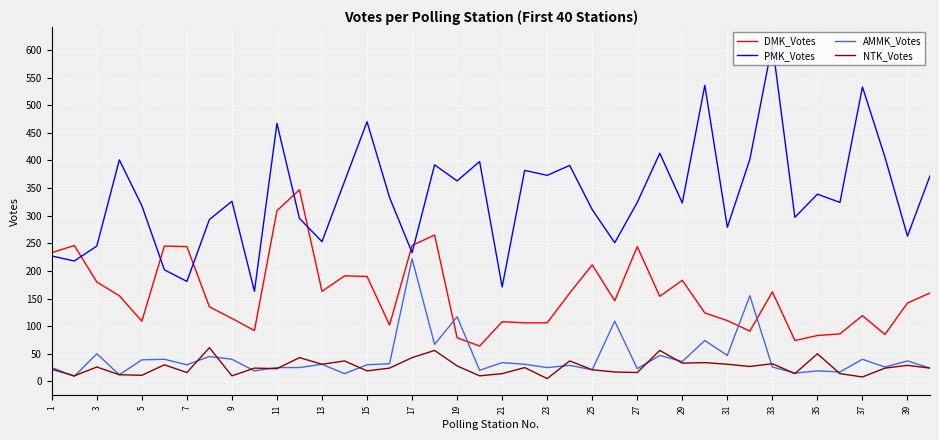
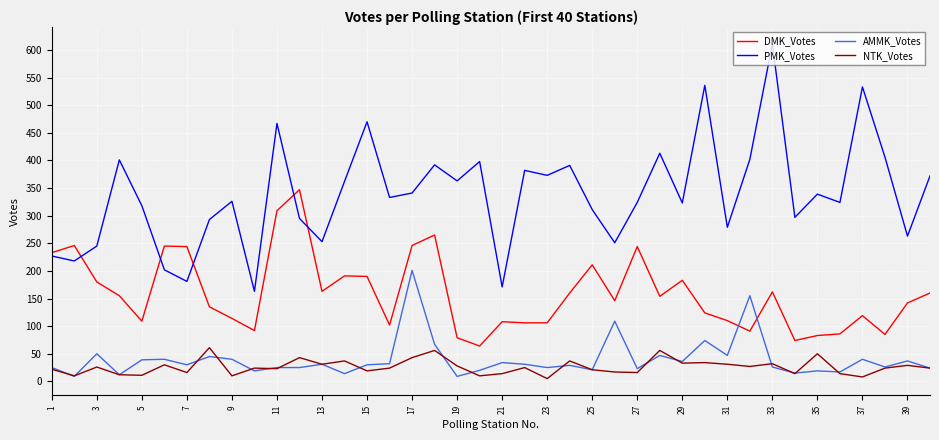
PMK_Votes, 17: 230 -> 340
AMMK_Votes, 17: 220 -> 200
AMMK_Votes, 19: 120 -> 10
